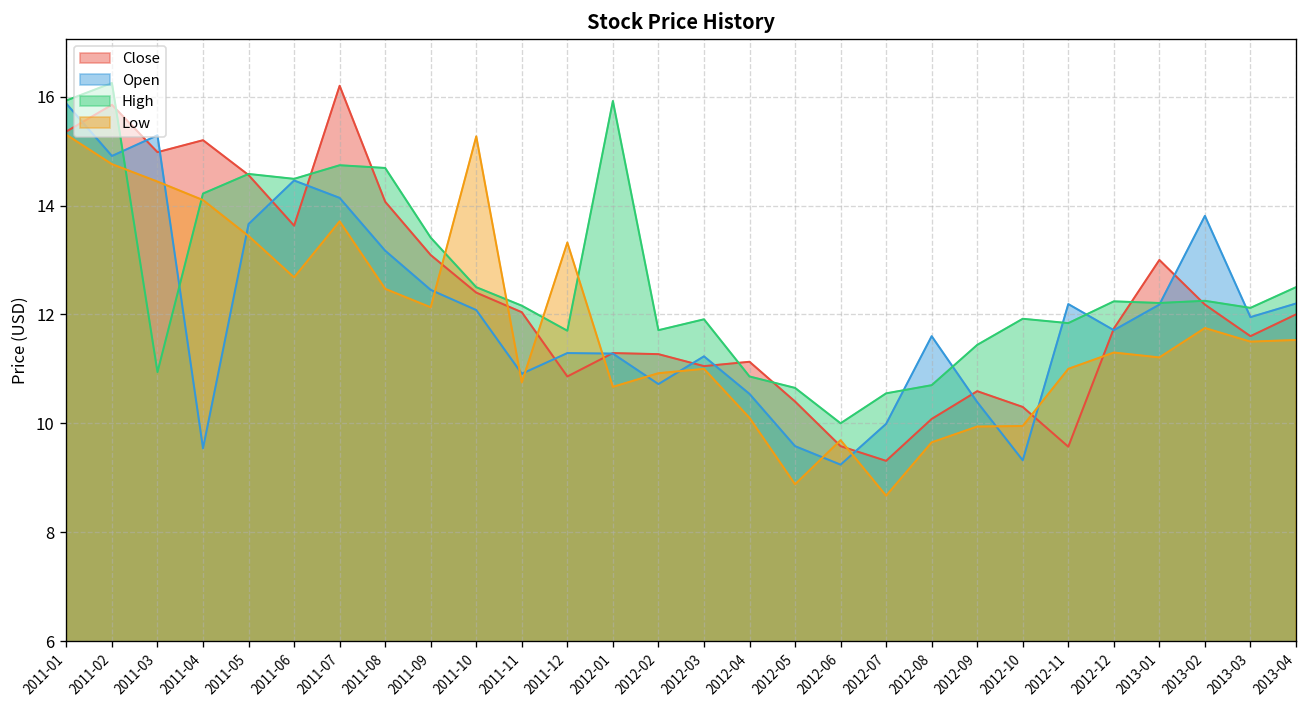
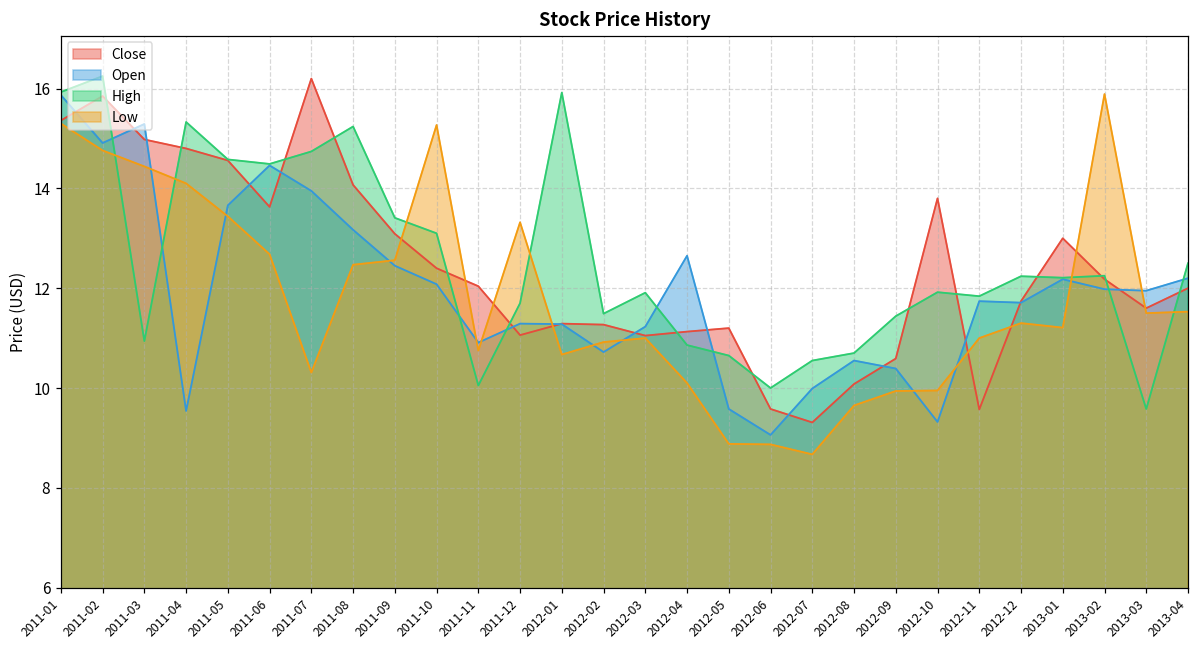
Close, 2011-04: 15.2 -> 14.8
High, 2011-04: 14.2 -> 15.3
Open, 2011-07: 14.1 -> 14.0
Low, 2011-07: 13.7 -> 10.3
High, 2011-08: 14.7 -> 15.2
Low, 2011-09: 12.1 -> 12.6
High, 2011-10: 12.5 -> 13.1
High, 2011-11: 12.2 -> 10.1
Close, 2011-12: 10.9 -> 11.1
High, 2012-02: 11.7 -> 11.5
Open, 2012-04: 10.5 -> 12.7
Close, 2012-05: 10.4 -> 11.2
Open, 2012-06: 9.2 -> 9.1
Low, 2012-06: 9.7 -> 8.9
Open, 2012-08: 11.6 -> 10.6
Close, 2012-10: 10.3 -> 13.8
Open, 2012-11: 12.2 -> 11.7
Open, 2013-02: 13.8 -> 12.0
Low, 2013-02: 11.8 -> 15.9
High, 2013-03: 12.1 -> 9.6
